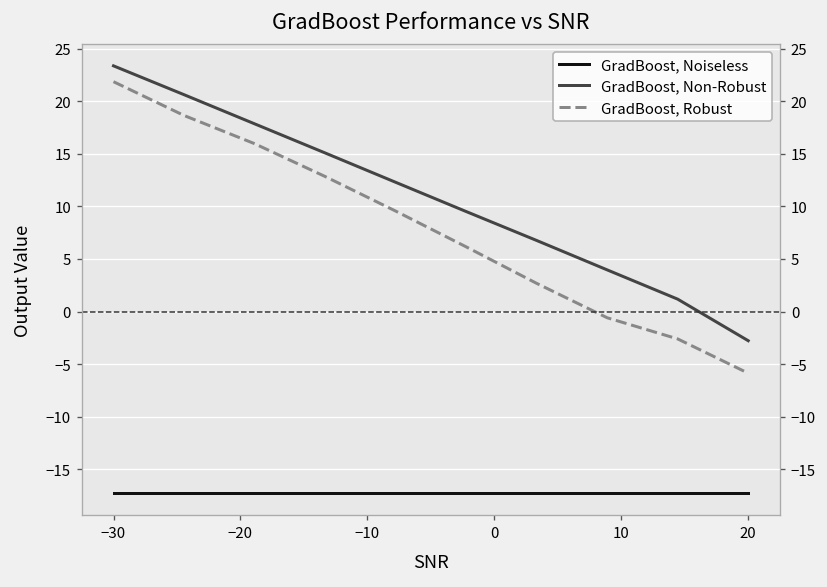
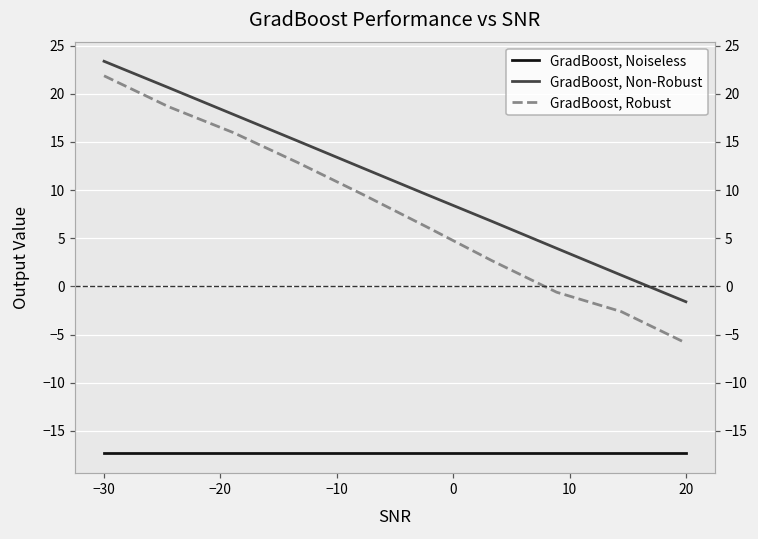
GradBoost, Non-Robust, 20: -3 -> -2
